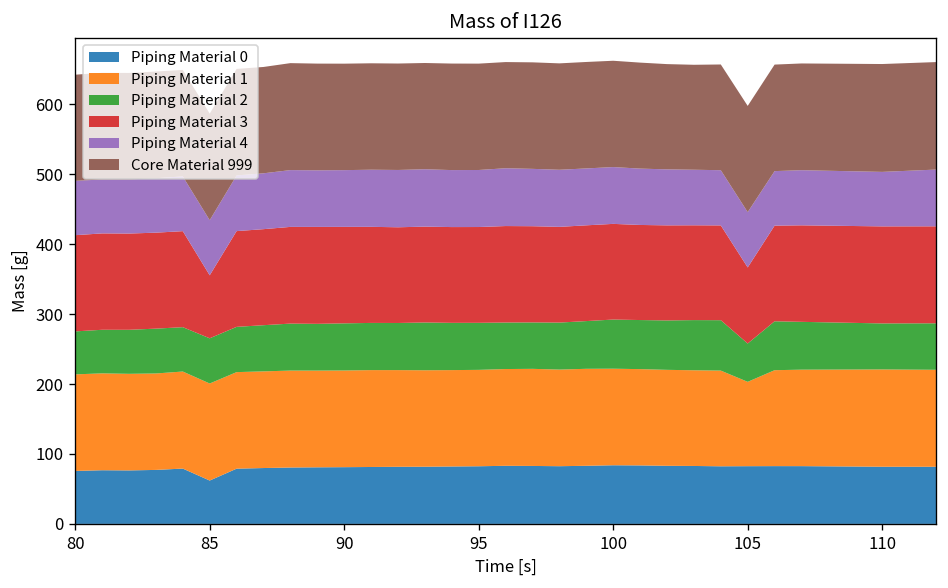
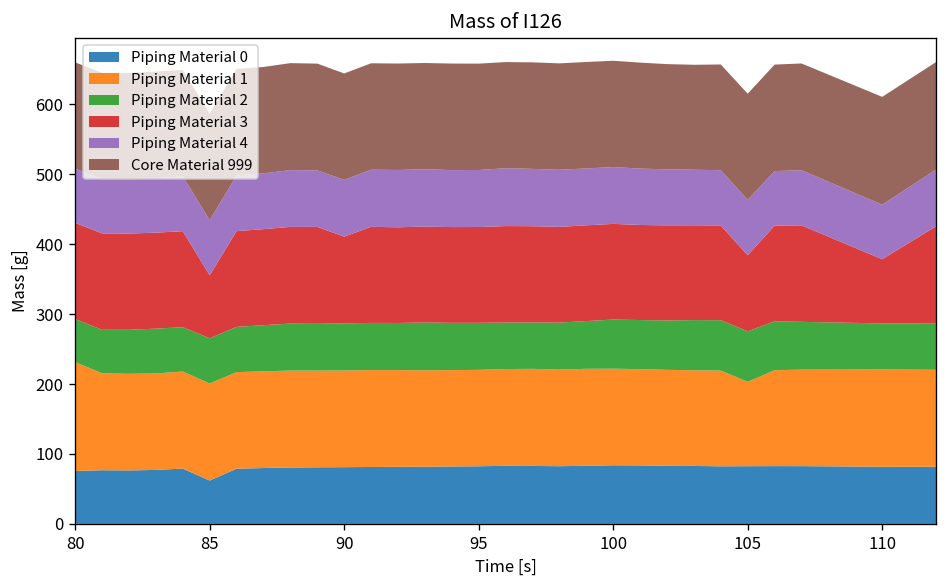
Piping Material 1, 80: 140 -> 160
Piping Material 3, 90: 140 -> 120
Piping Material 2, 105: 50 -> 70
Piping Material 3, 110: 140 -> 90
